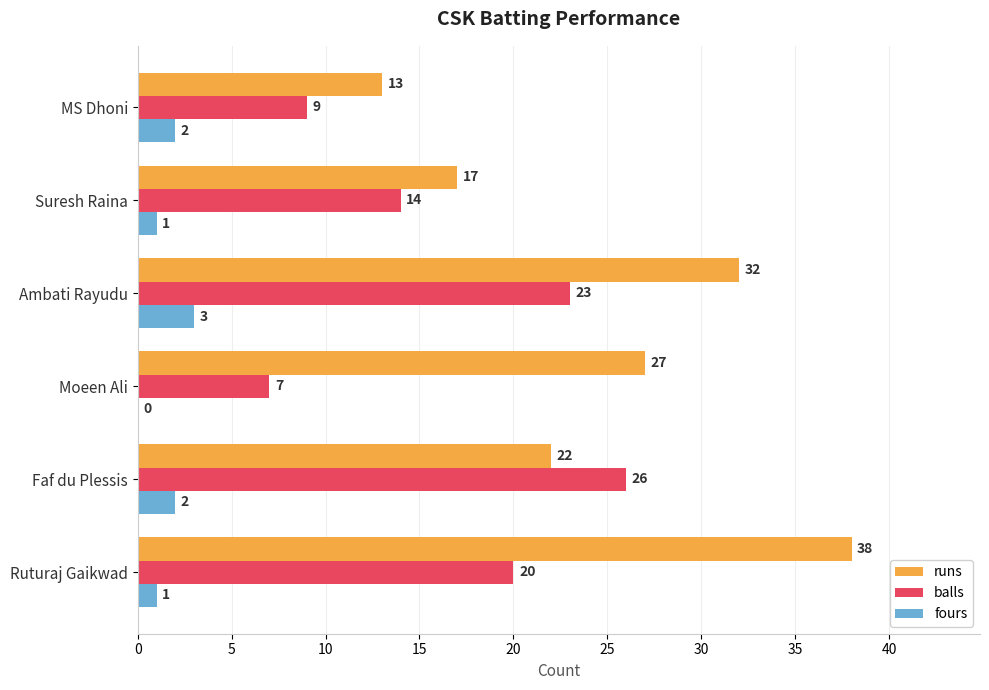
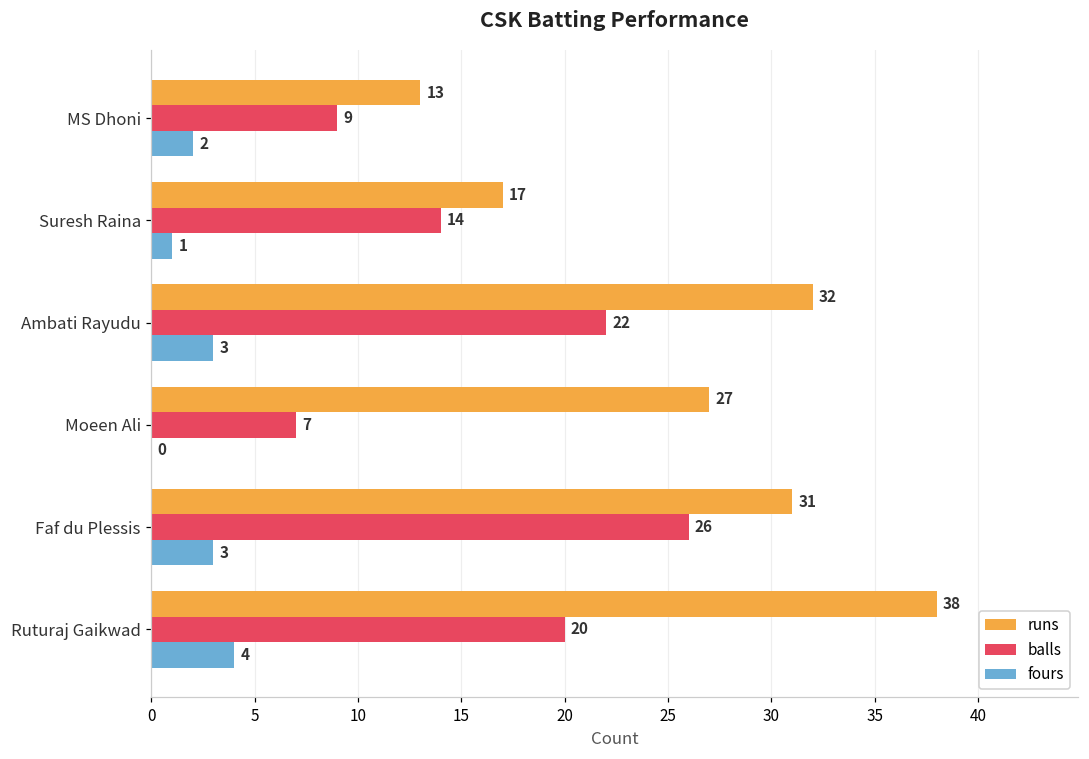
balls, Ambati Rayudu: 23 -> 22
runs, Faf du Plessis: 22 -> 31
fours, Faf du Plessis: 2 -> 3
fours, Ruturaj Gaikwad: 1 -> 4
